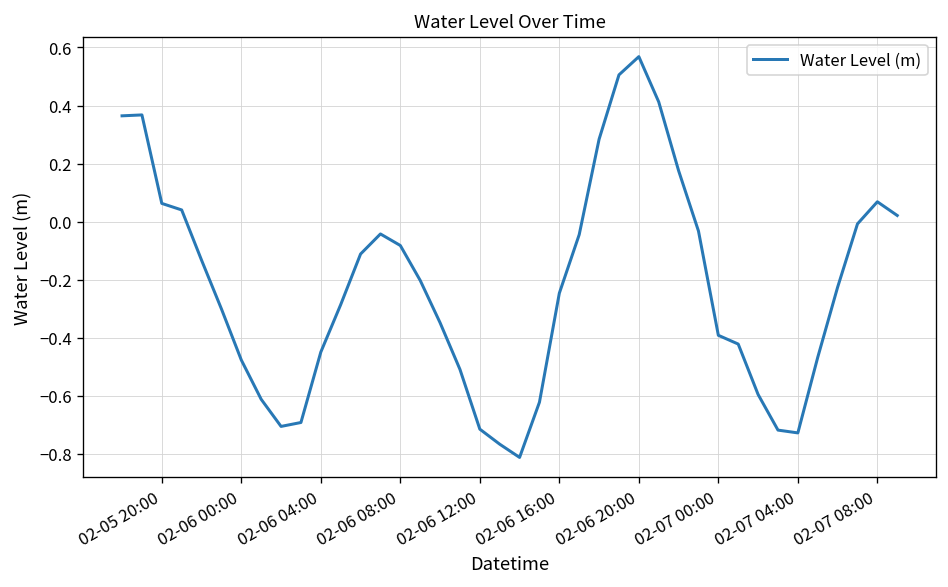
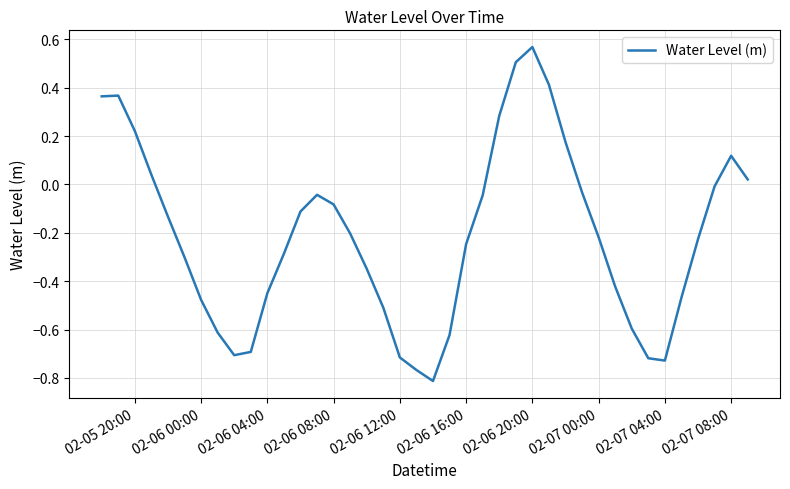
02-05 20:00: 0.06 -> 0.22
02-07 00:00: -0.39 -> -0.22
02-07 08:00: 0.07 -> 0.12
